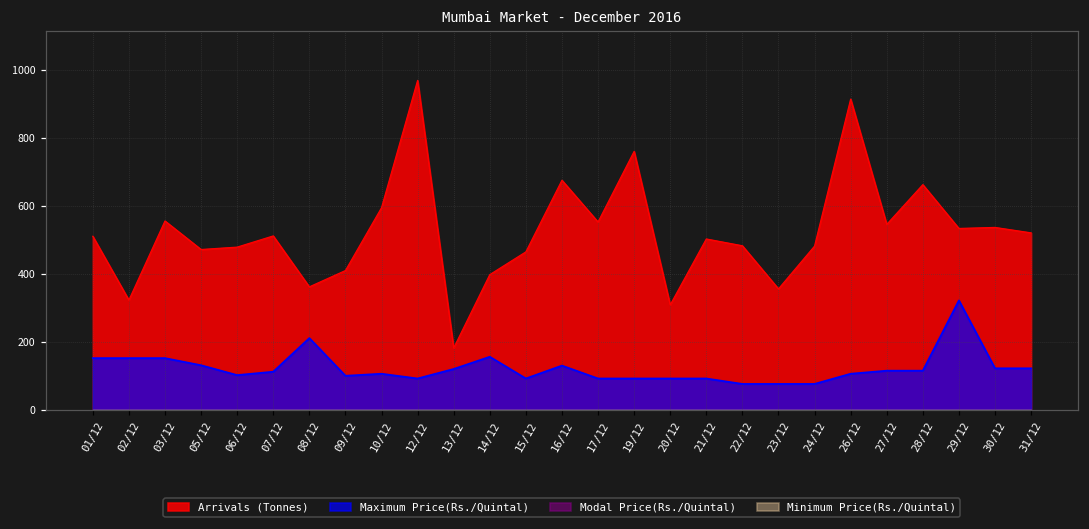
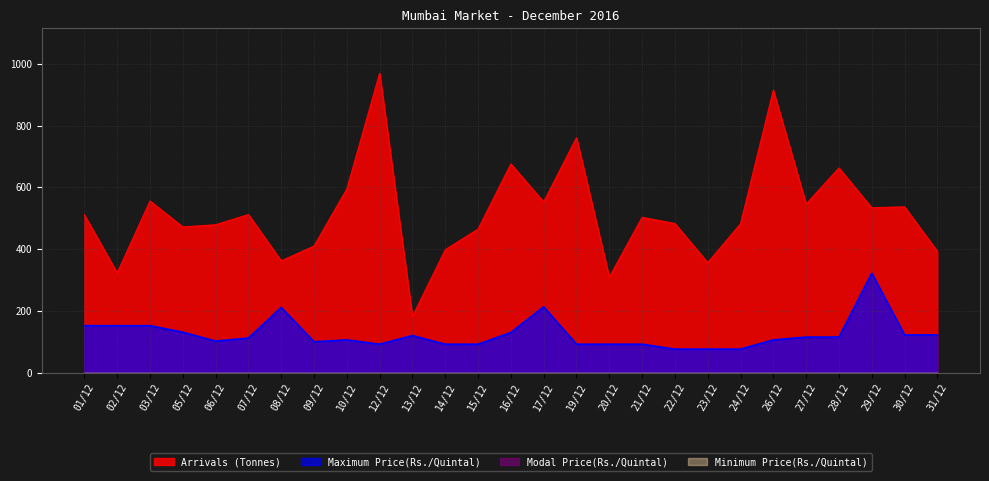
Maximum Price(Rs./Quintal), 14/12: 160 -> 90
Maximum Price(Rs./Quintal), 17/12: 90 -> 210
Arrivals (Tonnes), 31/12: 520 -> 390
